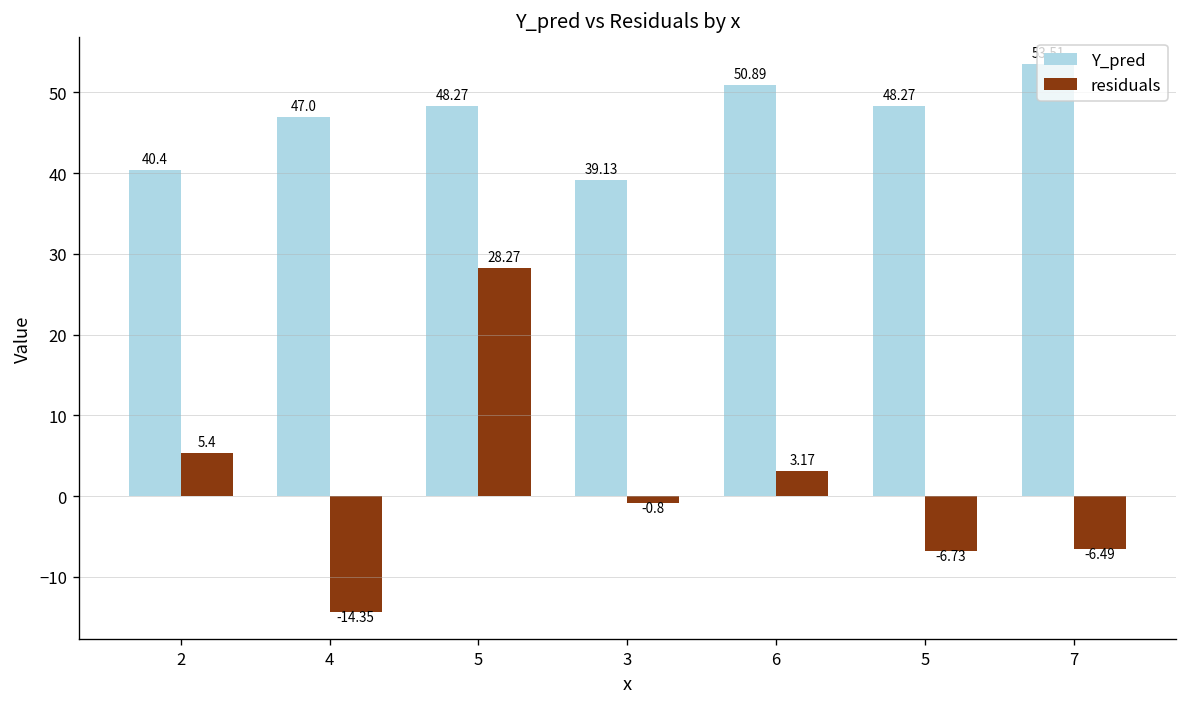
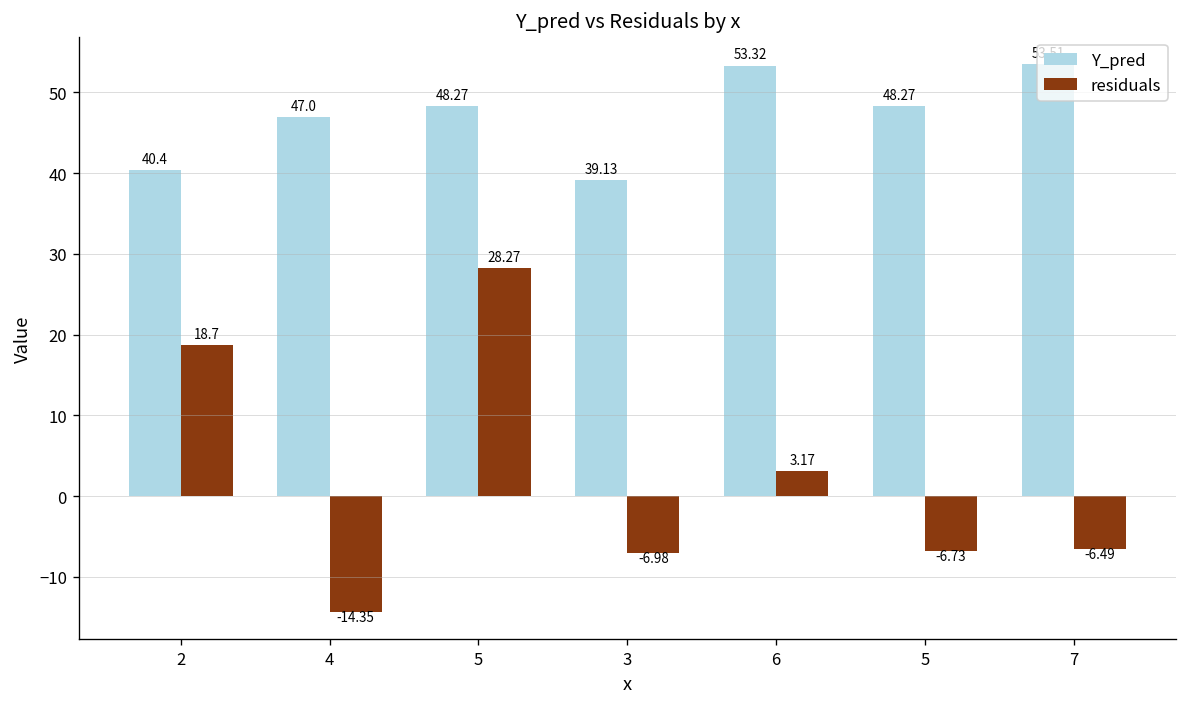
residuals, 2: 5.4 -> 18.7
residuals, 3: -0.8 -> -6.98
Y_pred, 6: 50.89 -> 53.32
